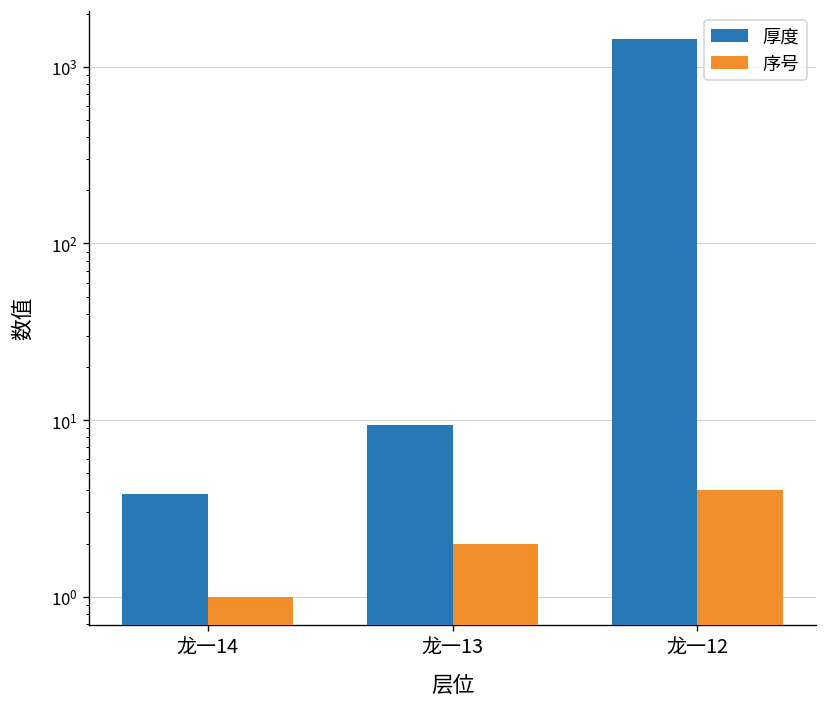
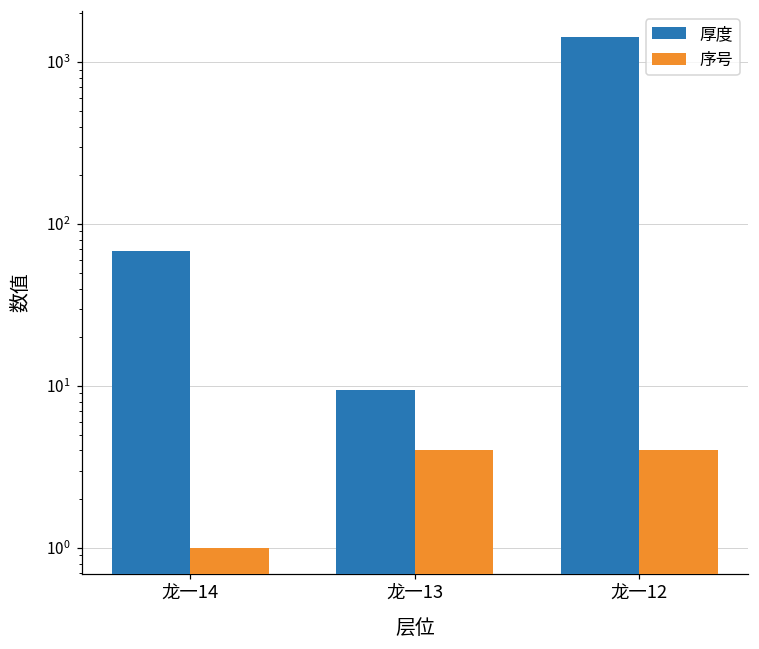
厚度, 龙一14: 3.8 -> 70
序号, 龙一13: 2 -> 4
